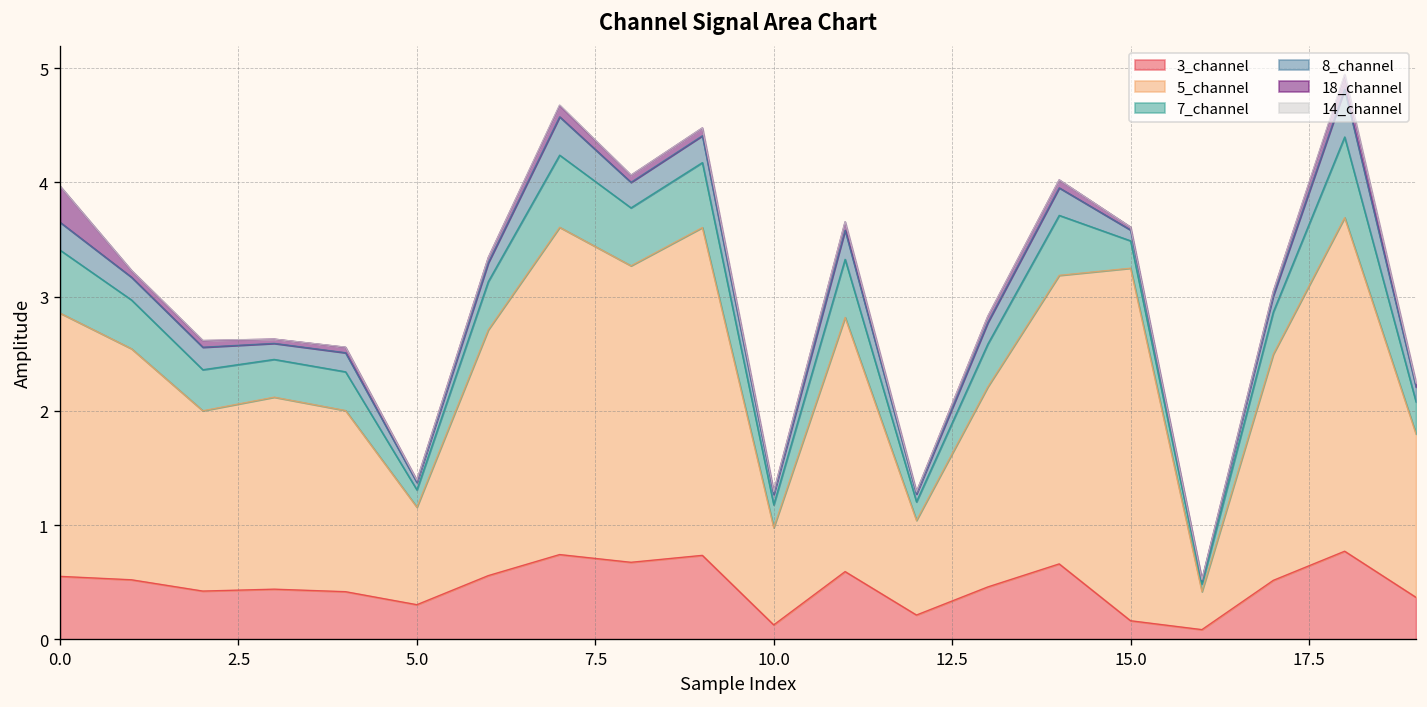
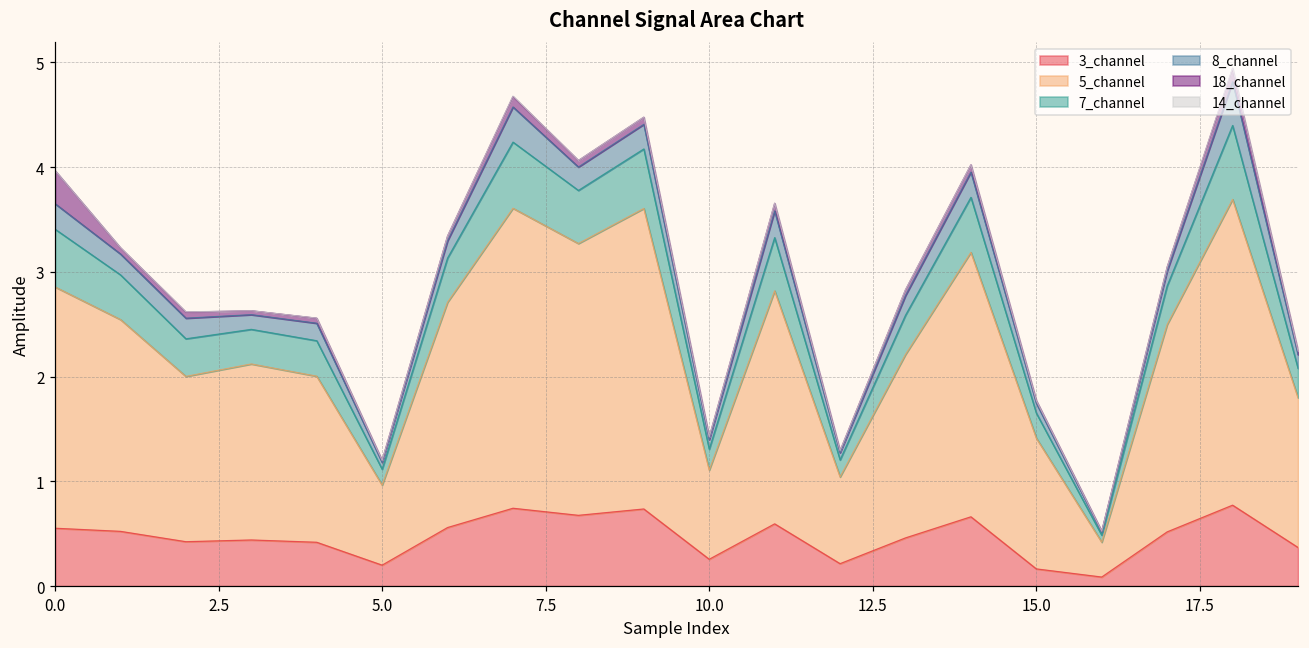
3_channel, 5.0: 0.3 -> 0.2
5_channel, 5.0: 0.9 -> 0.8
3_channel, 10.0: 0.1 -> 0.3
5_channel, 15.0: 3.1 -> 1.2
